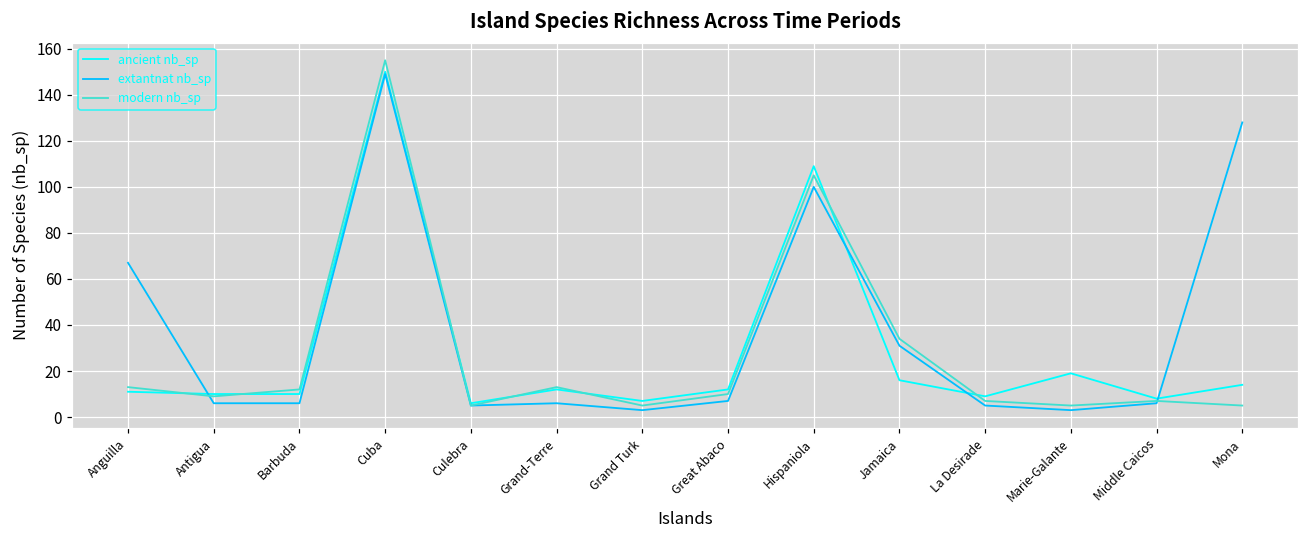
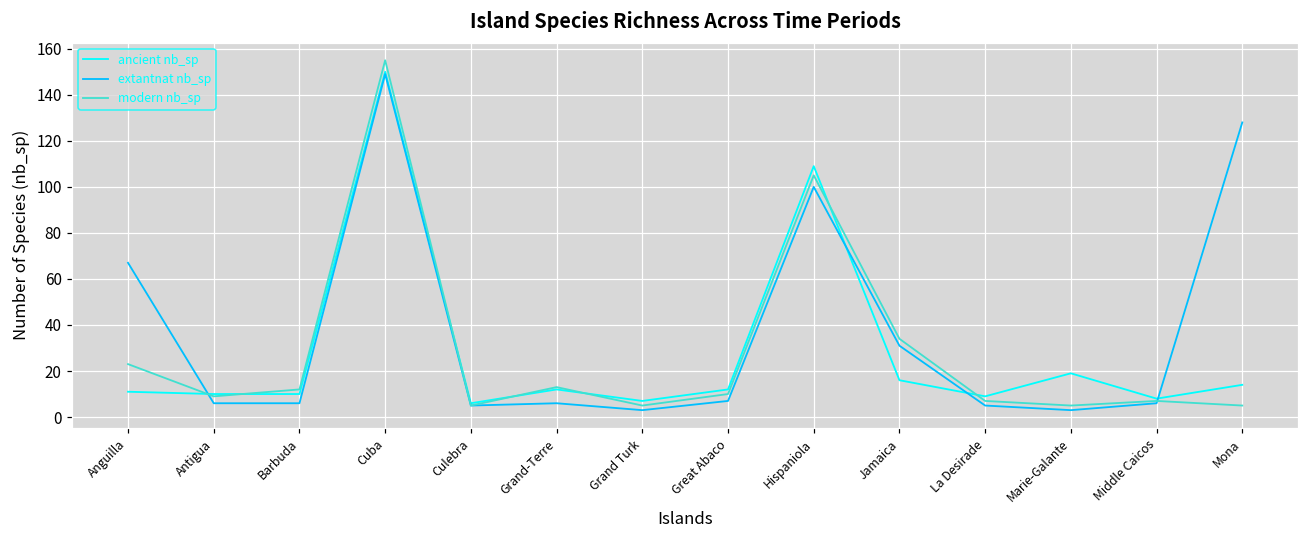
modern nb_sp, Anguilla: 13 -> 23
